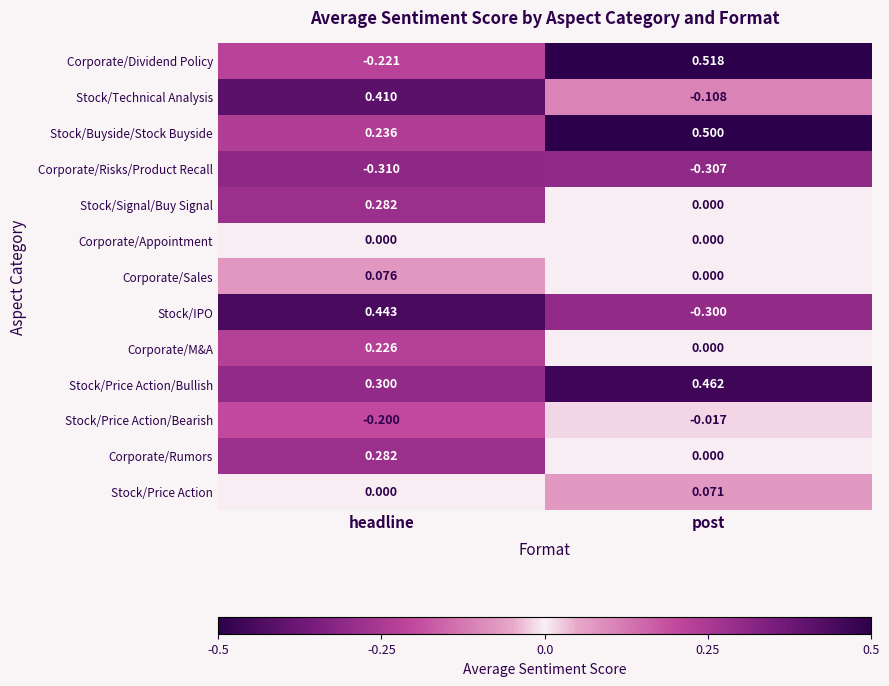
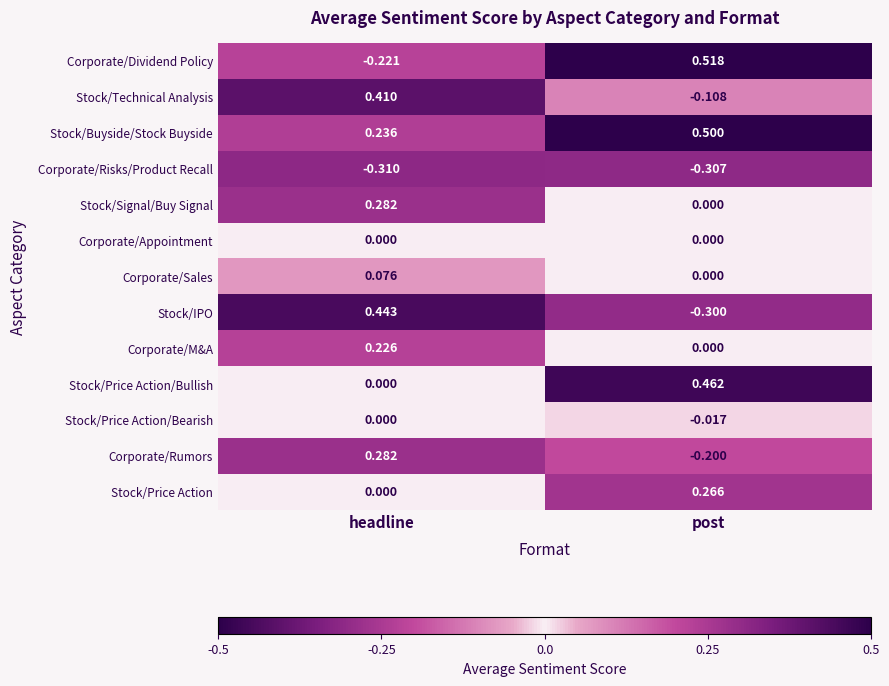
Stock/Price Action/Bullish, headline: 0.300 -> 0.000
Stock/Price Action/Bearish, headline: -0.200 -> 0.000
Corporate/Rumors, post: 0.000 -> -0.200
Stock/Price Action, post: 0.071 -> 0.266
